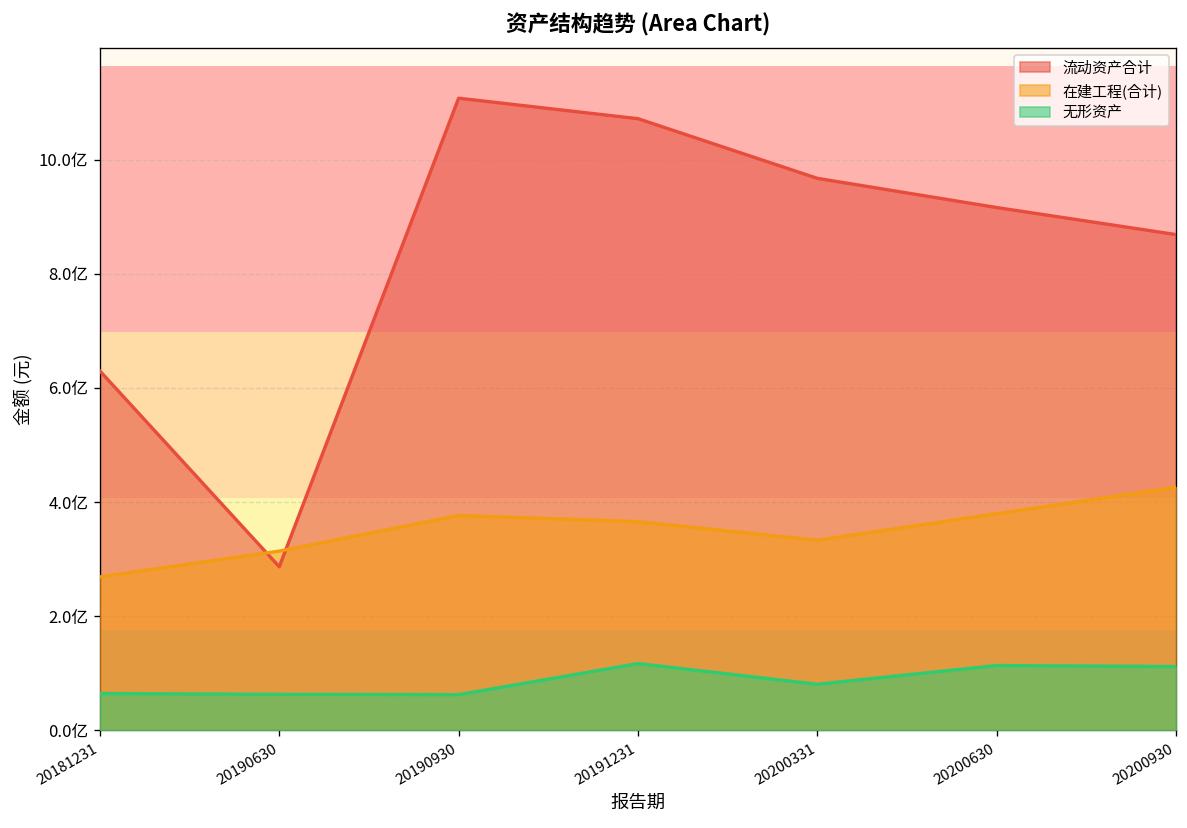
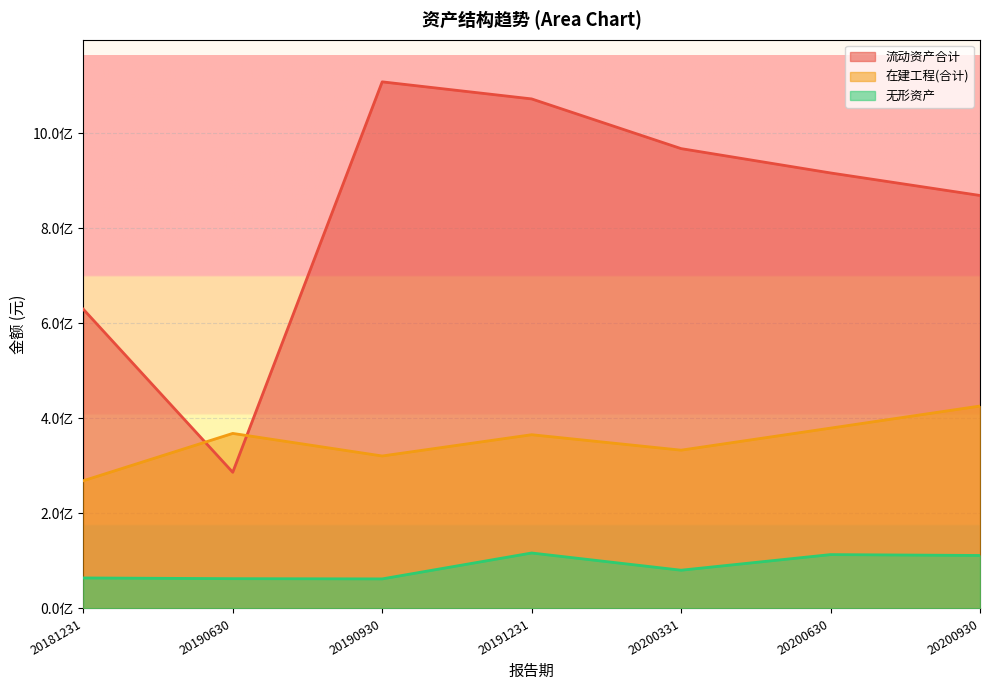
在建工程(合计), 20190630: 3.1亿 -> 3.7亿
在建工程(合计), 20190930: 3.8亿 -> 3.2亿
